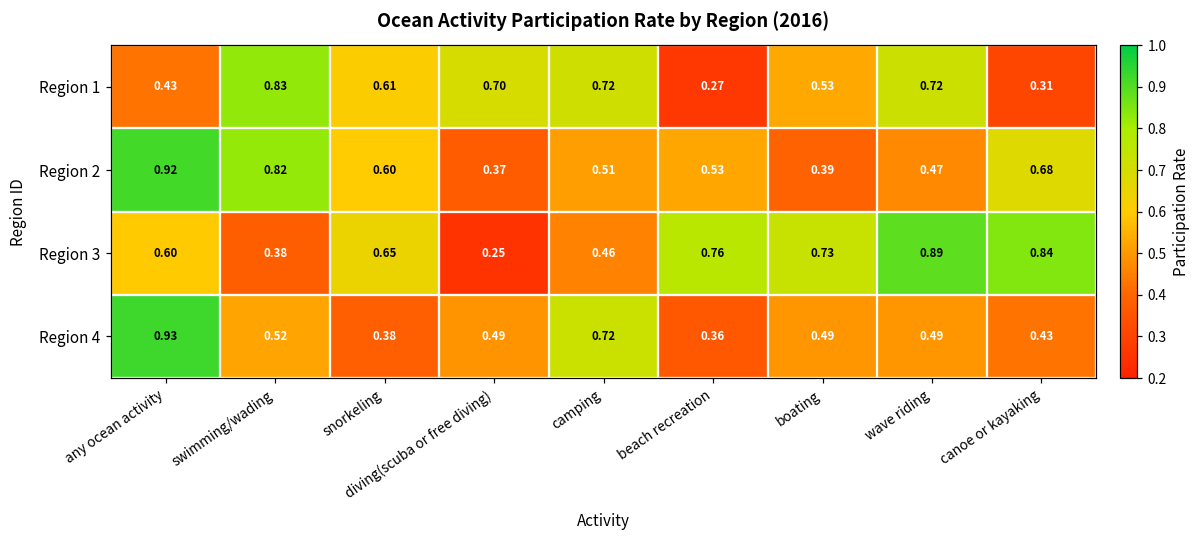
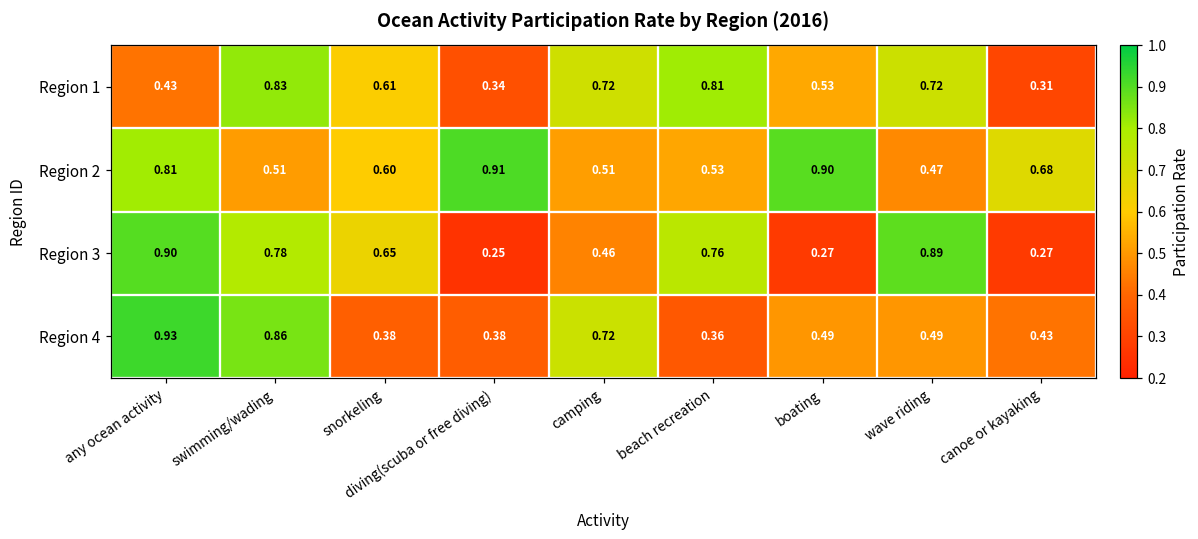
Region 1, diving(scuba or free diving): 0.70 -> 0.34
Region 1, beach recreation: 0.27 -> 0.81
Region 2, any ocean activity: 0.92 -> 0.81
Region 2, swimming/wading: 0.82 -> 0.51
Region 2, diving(scuba or free diving): 0.37 -> 0.91
Region 2, boating: 0.39 -> 0.90
Region 3, any ocean activity: 0.60 -> 0.90
Region 3, swimming/wading: 0.38 -> 0.78
Region 3, boating: 0.73 -> 0.27
Region 3, canoe or kayaking: 0.84 -> 0.27
Region 4, swimming/wading: 0.52 -> 0.86
Region 4, diving(scuba or free diving): 0.49 -> 0.38
